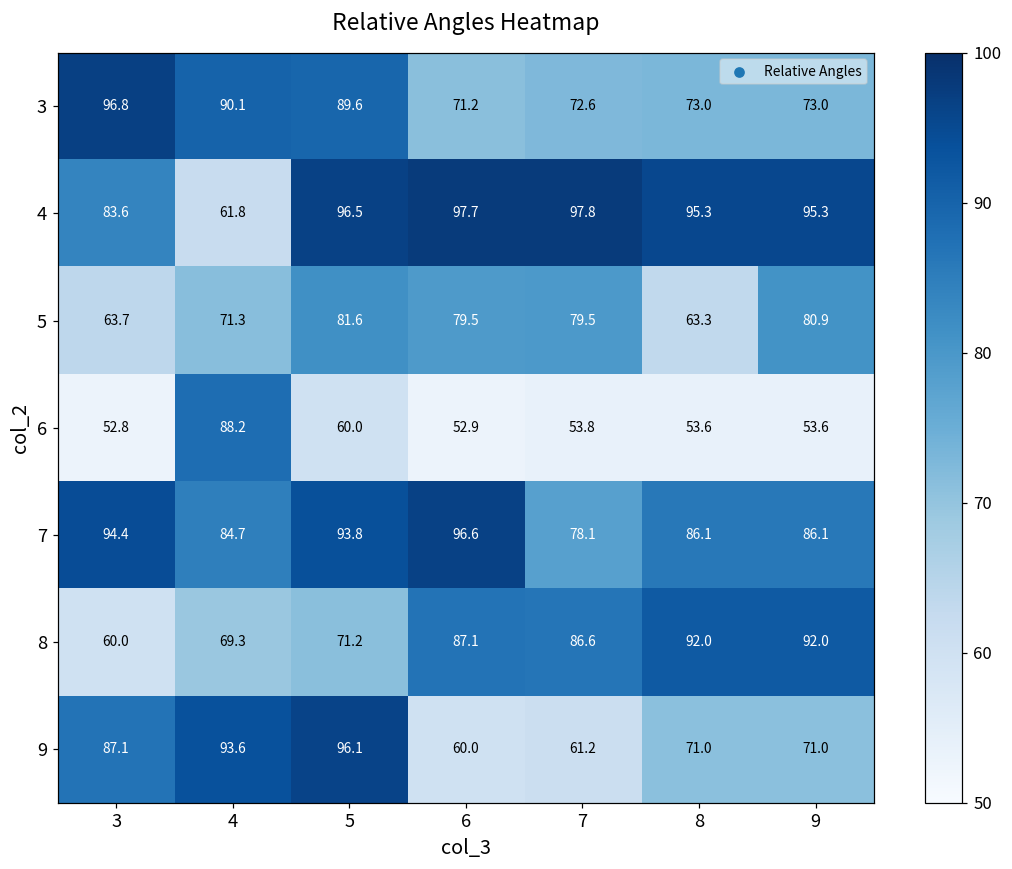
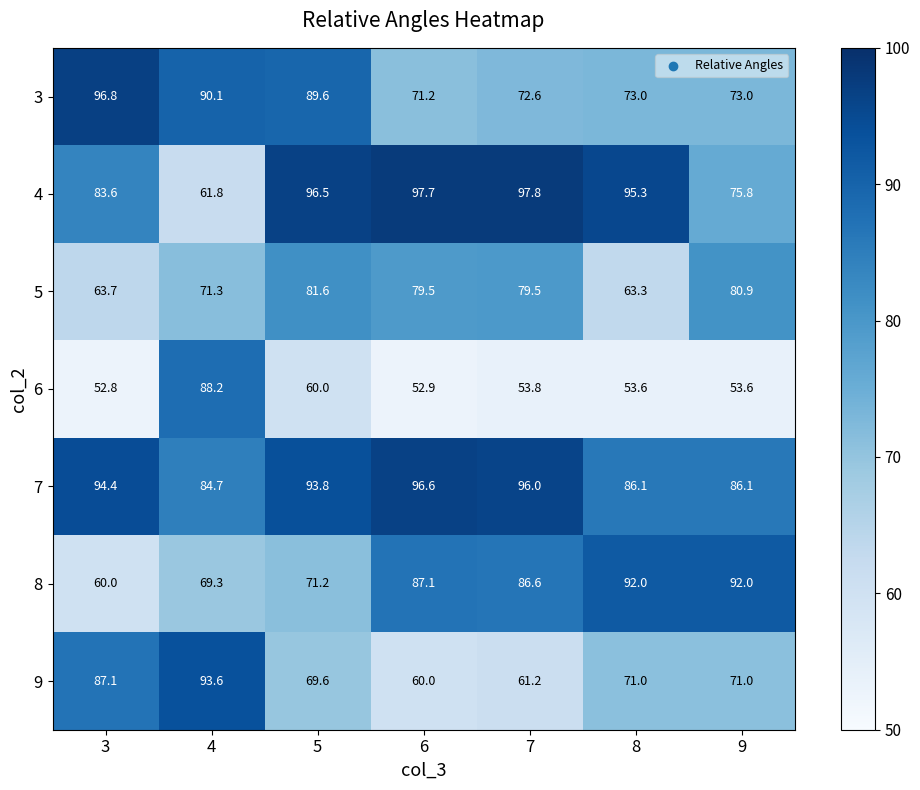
4, 9: 95.3 -> 75.8
7, 7: 78.1 -> 96.0
9, 5: 96.1 -> 69.6
